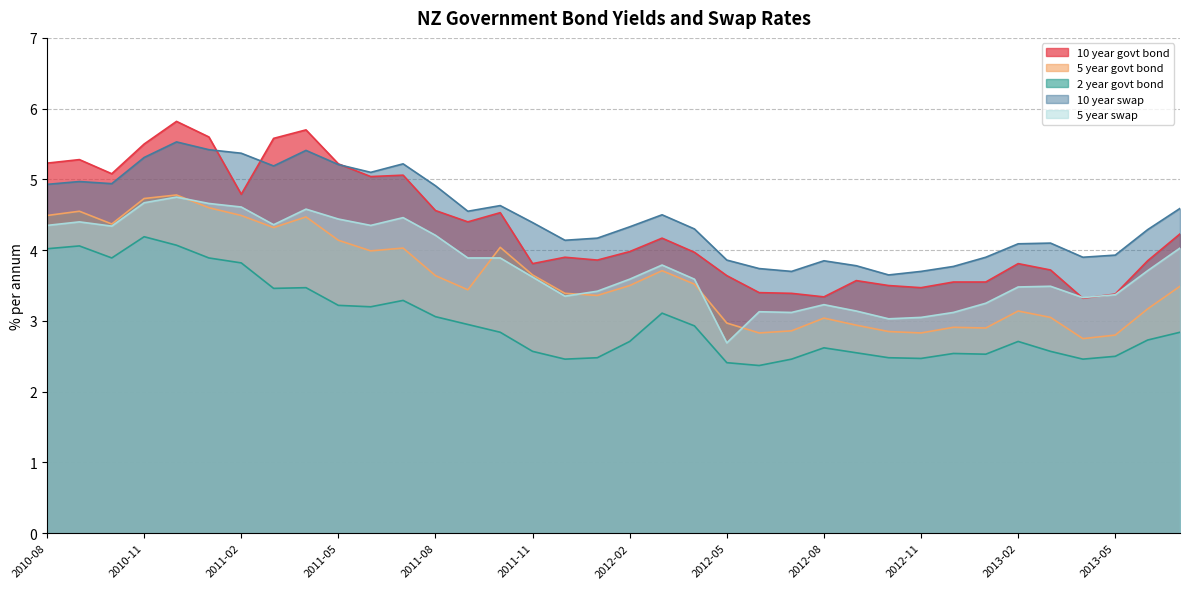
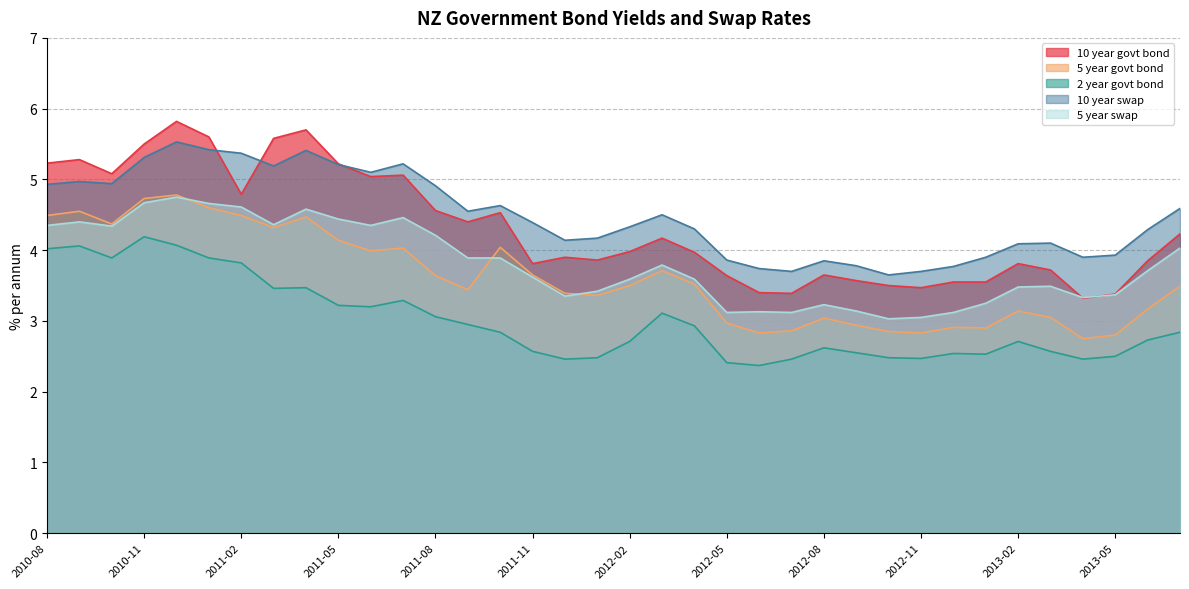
5 year swap, 2012-05: 2.7 -> 3.1
10 year govt bond, 2012-08: 3.3 -> 3.7
